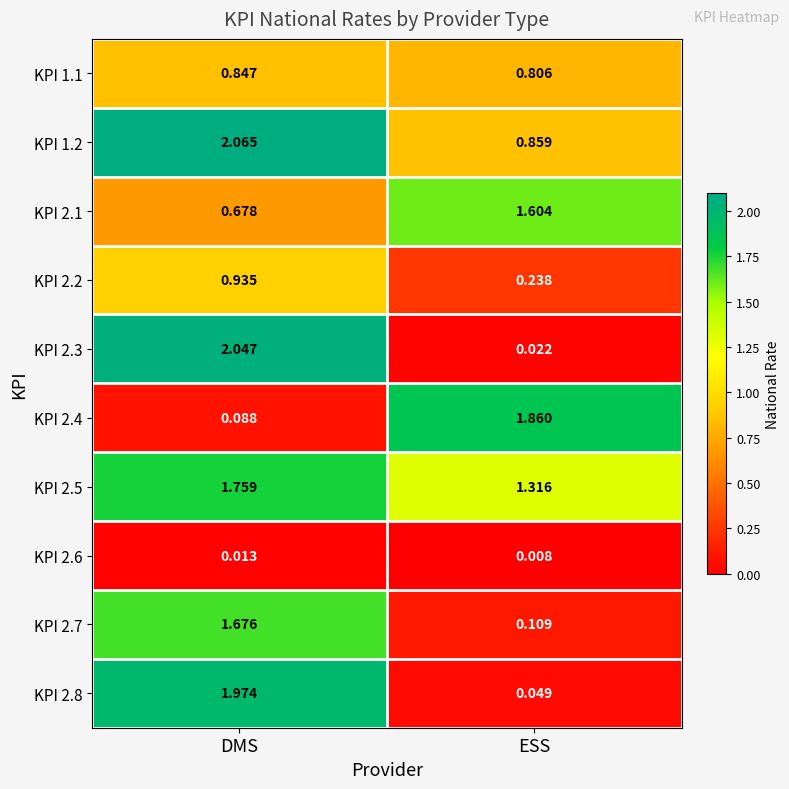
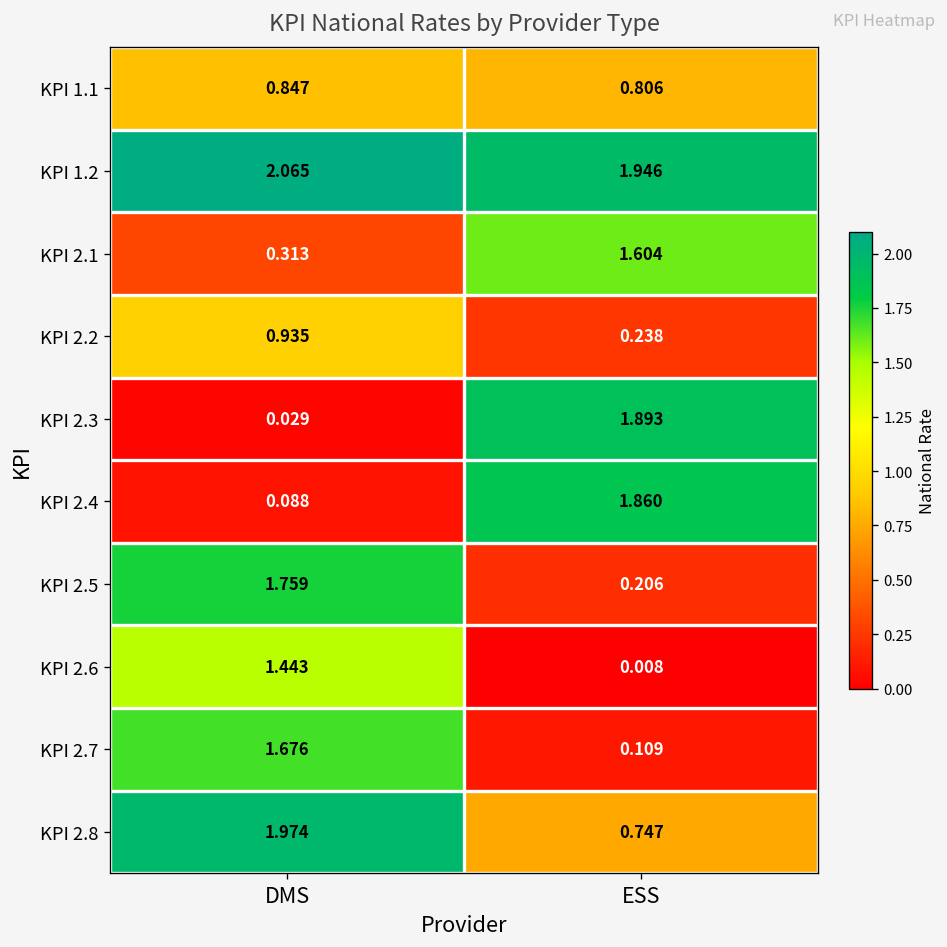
KPI 1.2, ESS: 0.859 -> 1.946
KPI 2.1, DMS: 0.678 -> 0.313
KPI 2.3, DMS: 2.047 -> 0.029
KPI 2.3, ESS: 0.022 -> 1.893
KPI 2.5, ESS: 1.316 -> 0.206
KPI 2.6, DMS: 0.013 -> 1.443
KPI 2.8, ESS: 0.049 -> 0.747
